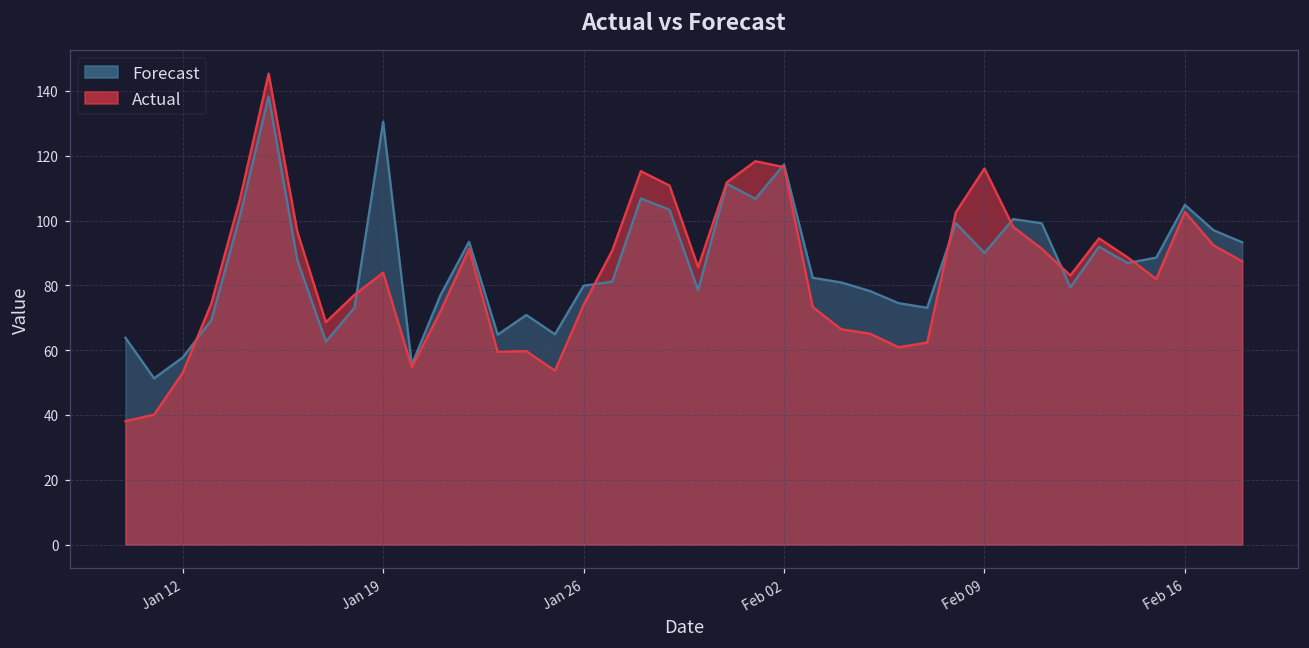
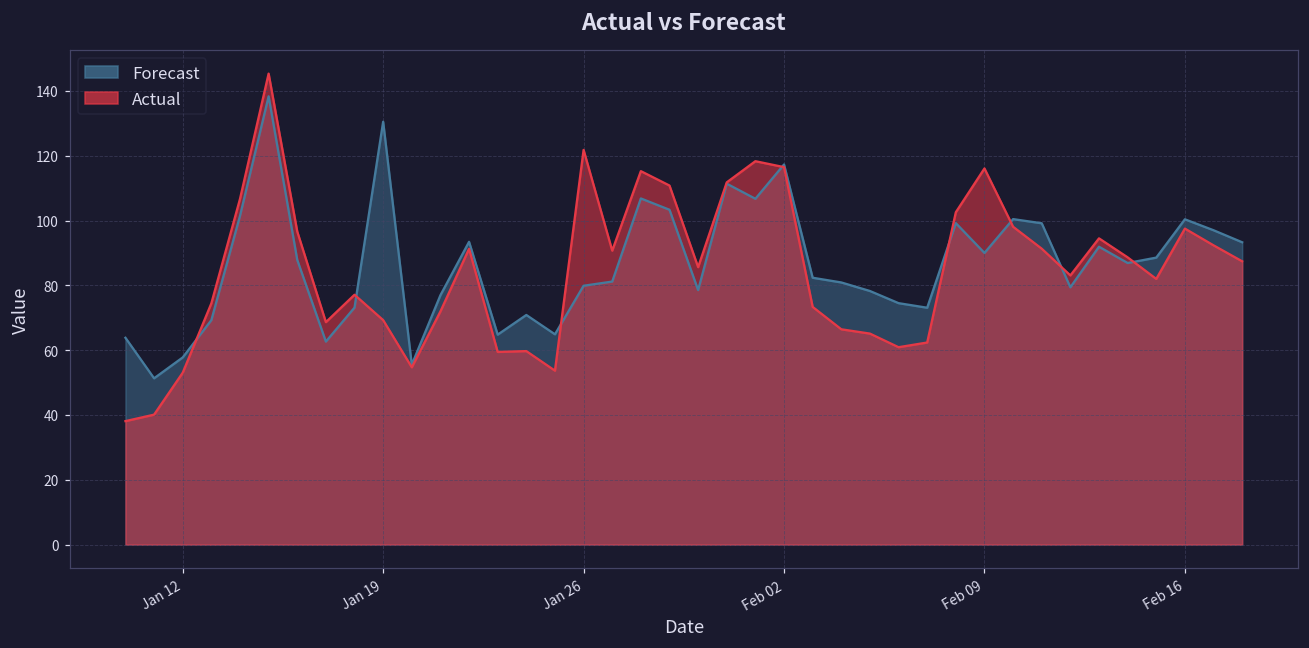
Actual, Jan 19: 84 -> 69
Actual, Jan 26: 74 -> 122
Forecast, Feb 16: 105 -> 100
Actual, Feb 16: 103 -> 98
